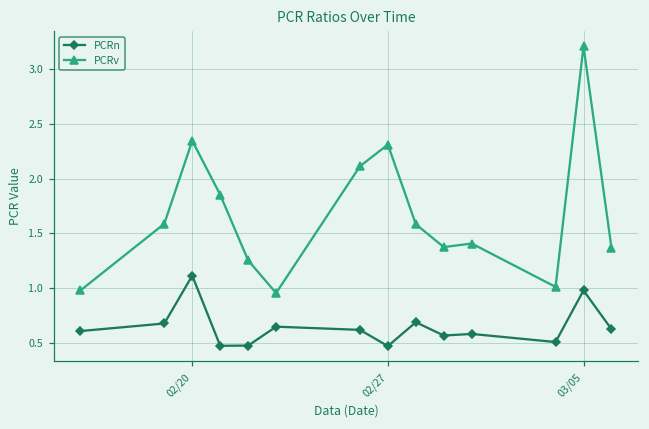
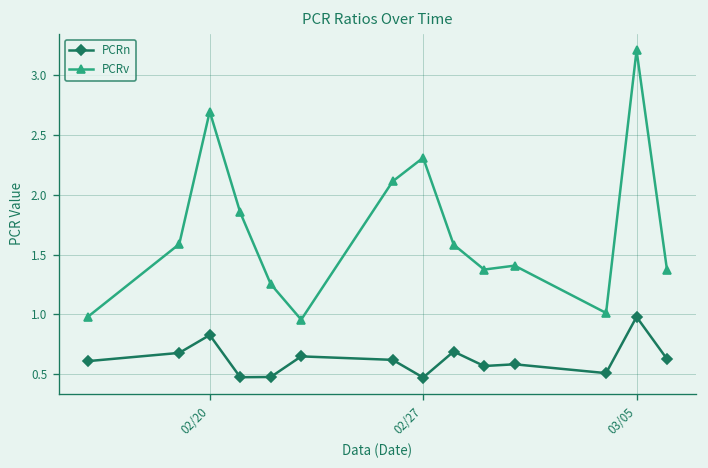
PCRn, 02/20: 1.1 -> 0.8
PCRv, 02/20: 2.3 -> 2.7
